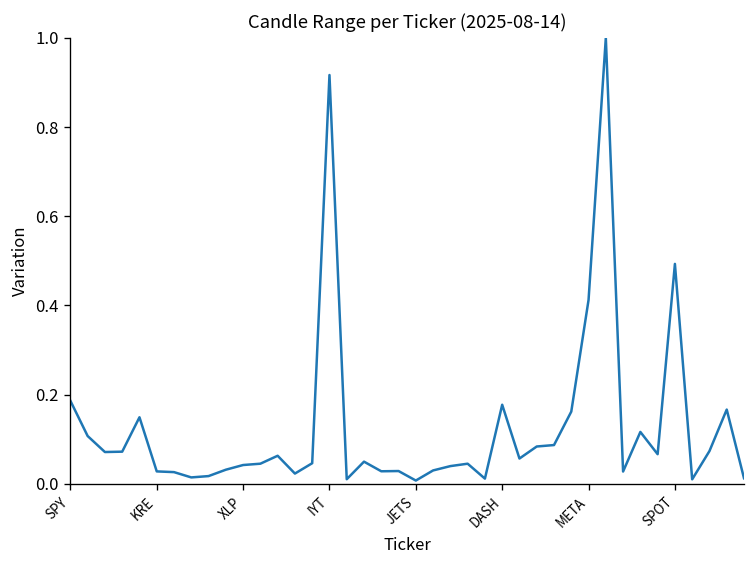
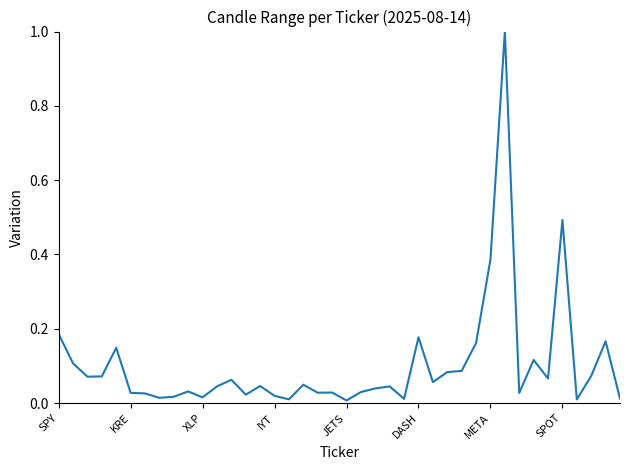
XLP: 0.04 -> 0.02
IYT: 0.92 -> 0.02
META: 0.41 -> 0.39
